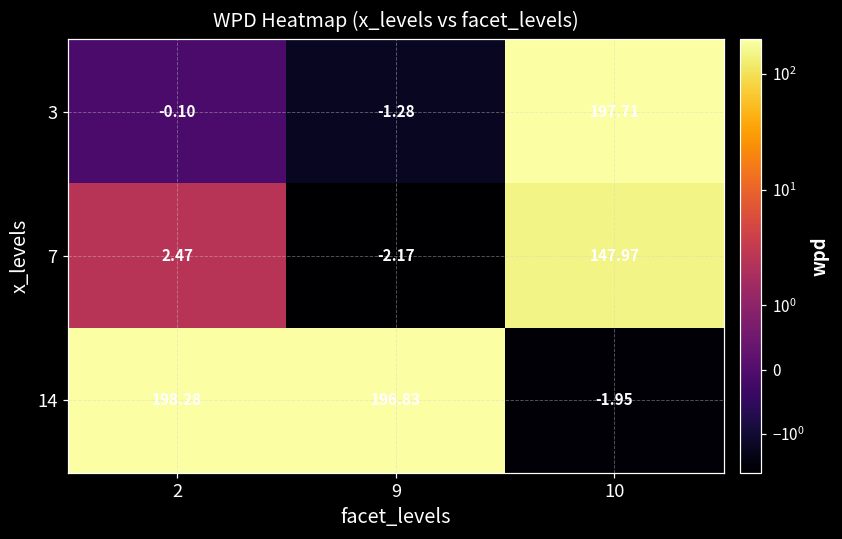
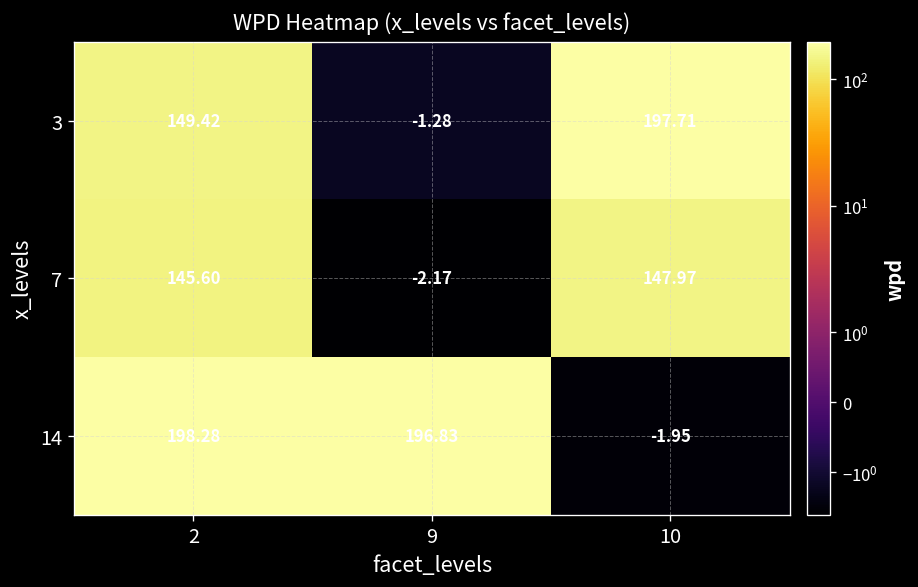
3, 2: -0.10 -> 149.42
7, 2: 2.47 -> 145.60
